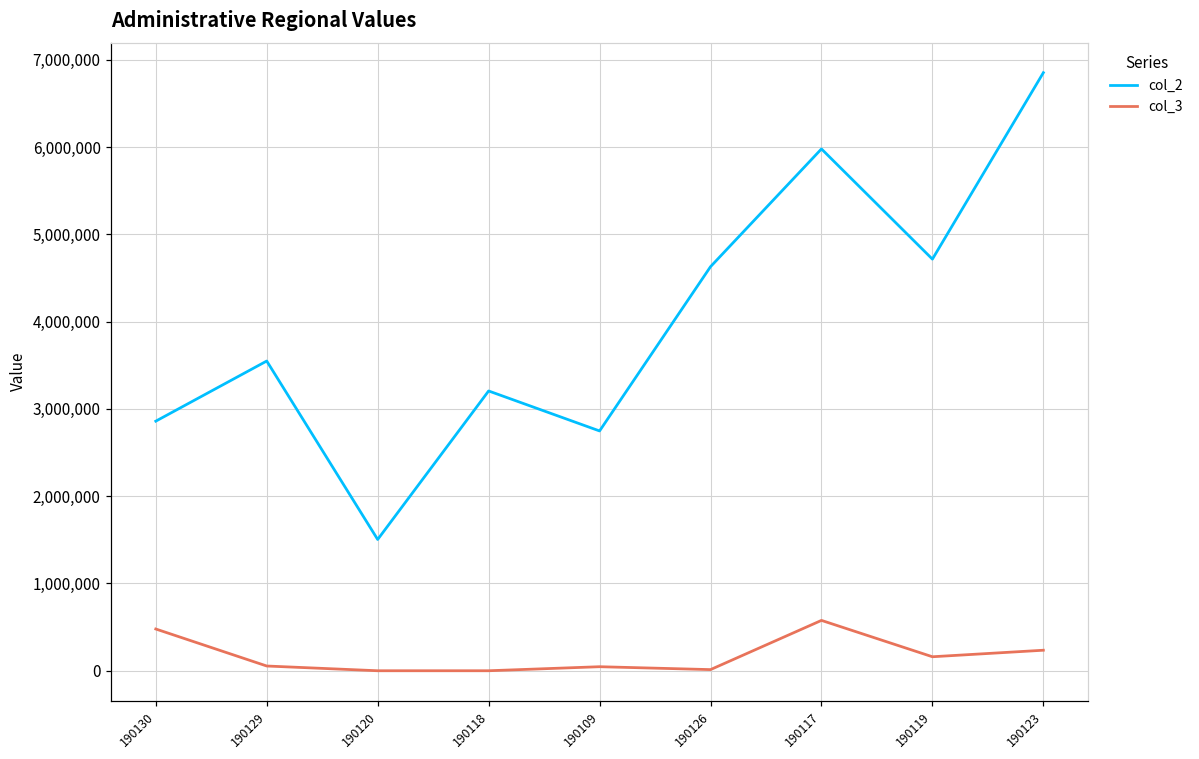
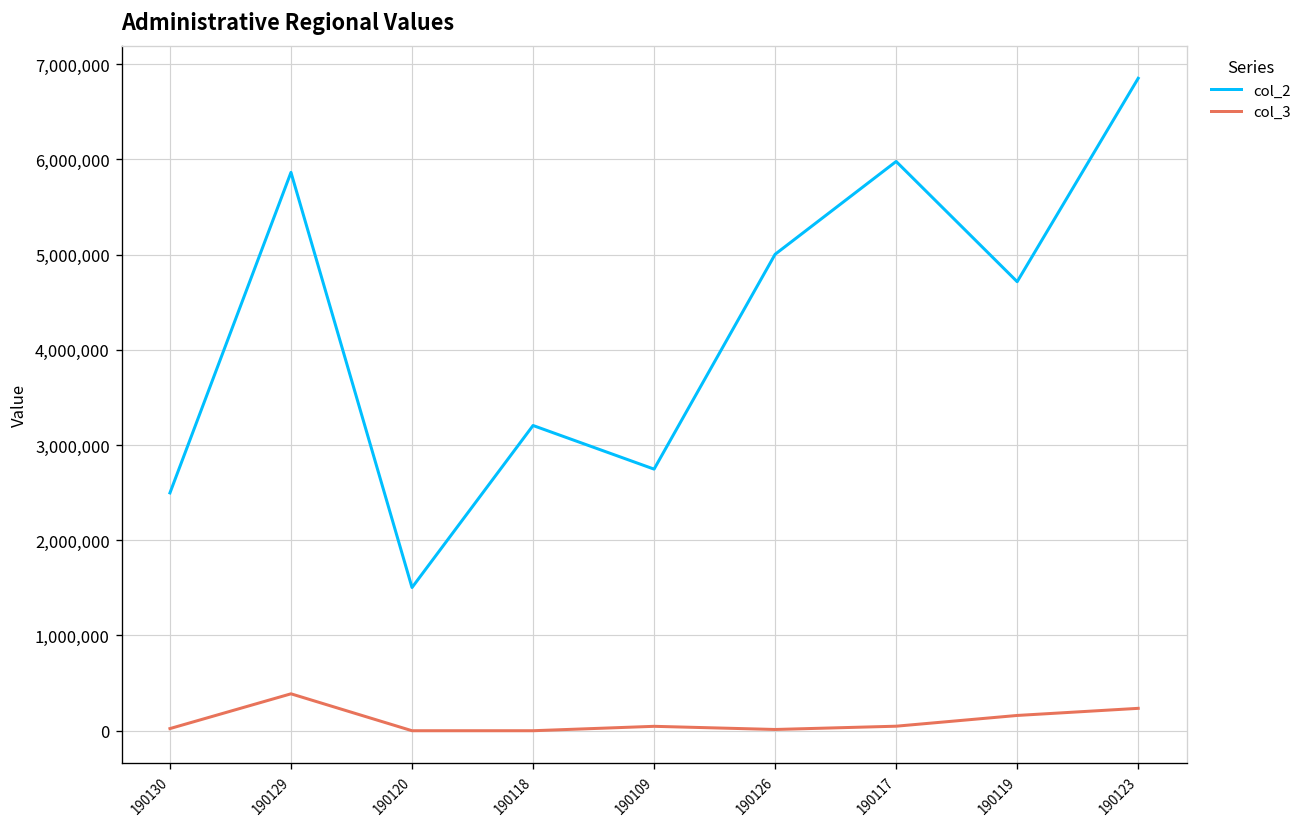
col_2, 190130: 2,900,000 -> 2,500,000
col_3, 190130: 500,000 -> 0
col_2, 190129: 3,500,000 -> 5,900,000
col_3, 190129: 100,000 -> 400,000
col_2, 190126: 4,600,000 -> 5,000,000
col_3, 190117: 600,000 -> 0
